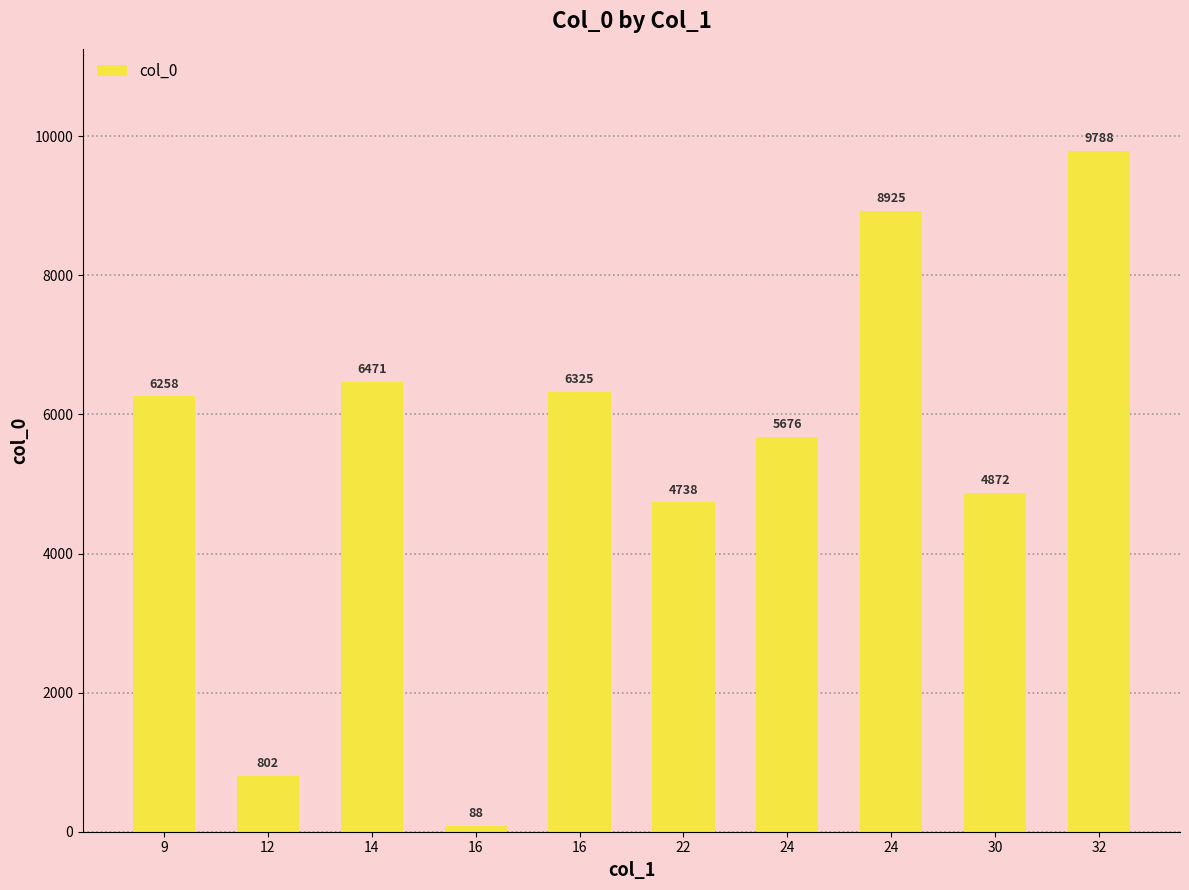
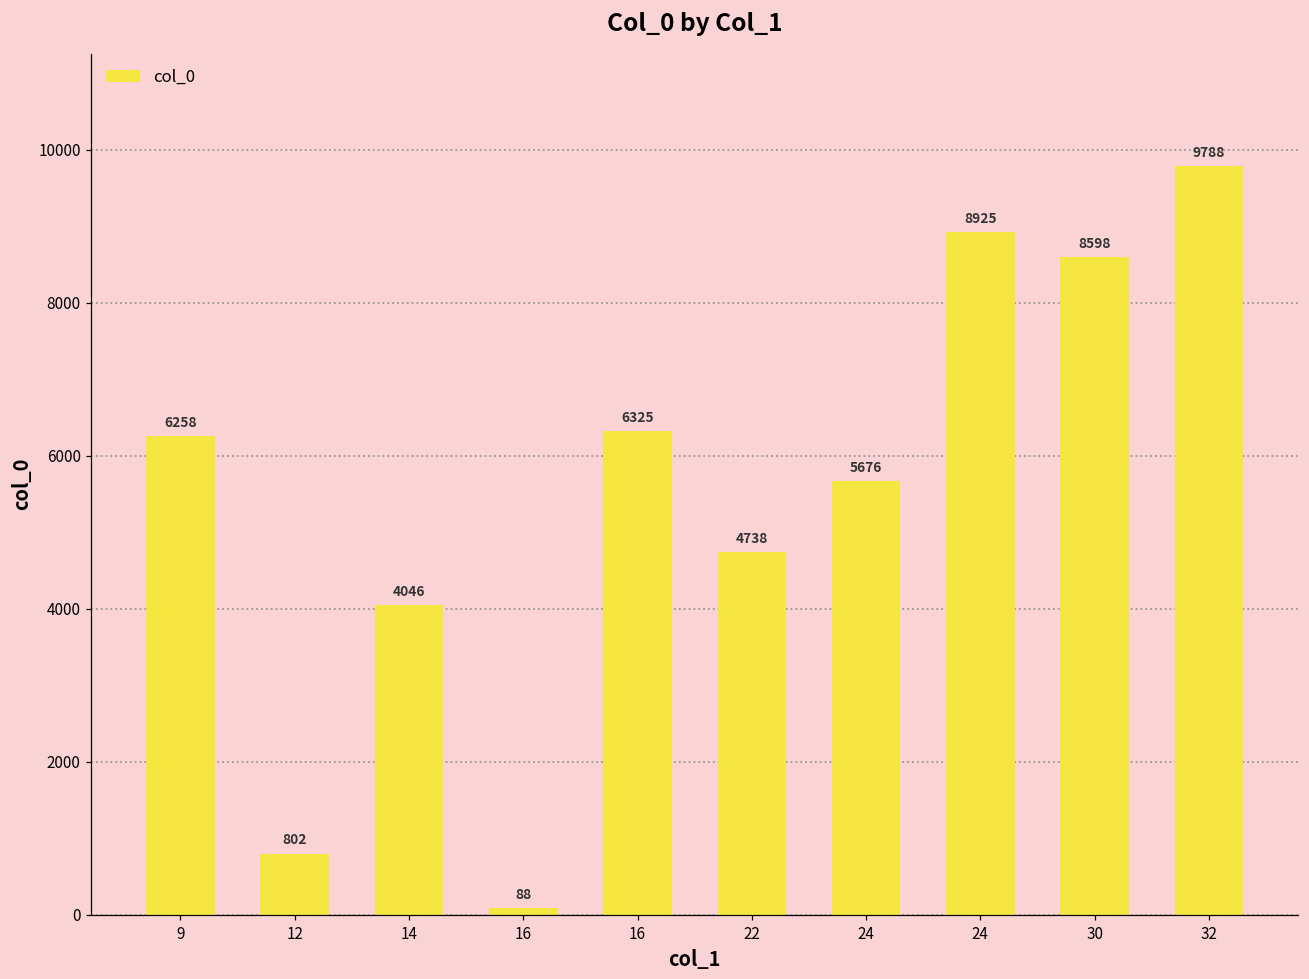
14: 6471 -> 4046
30: 4872 -> 8598
